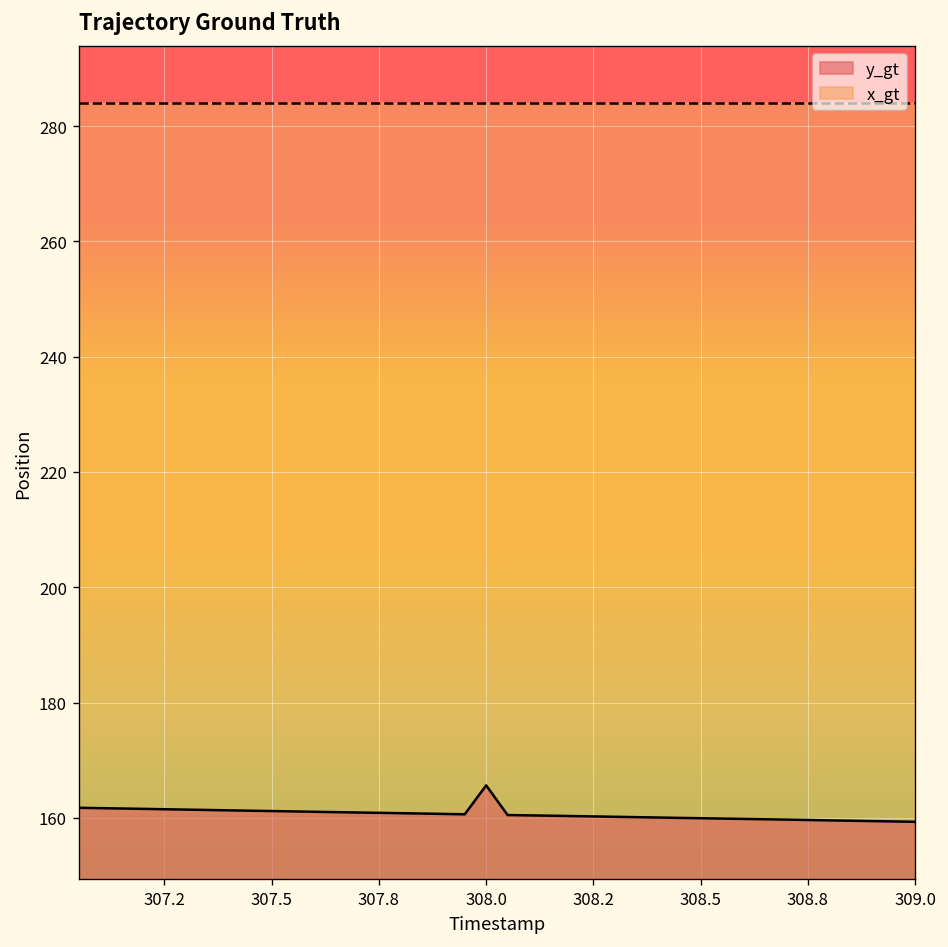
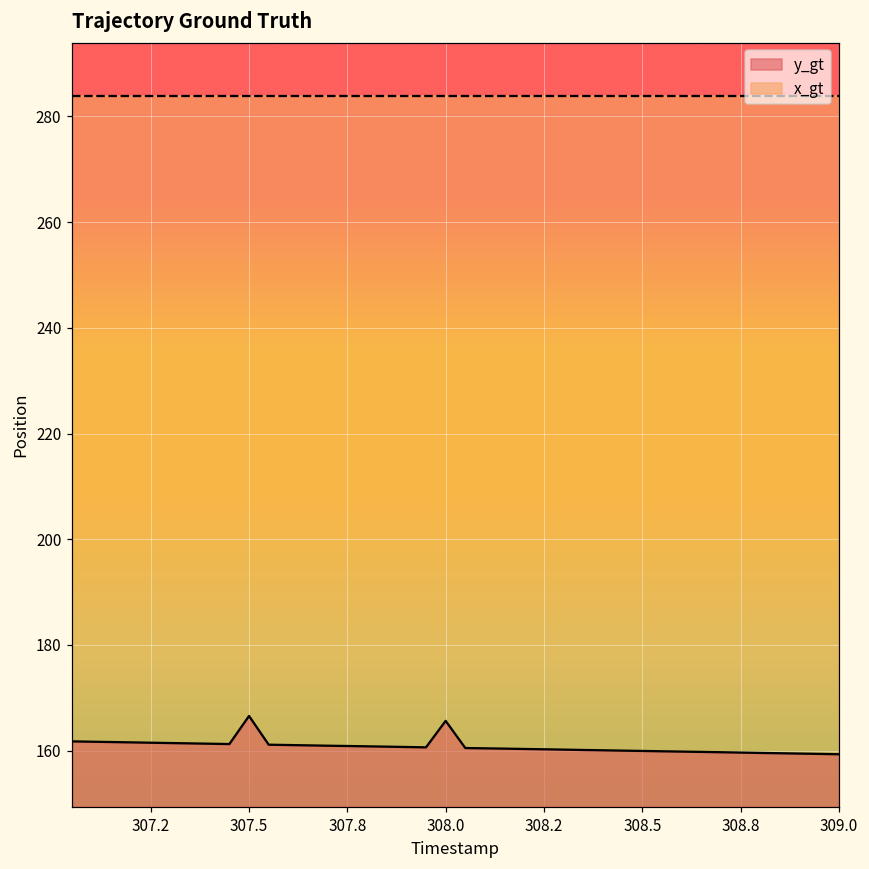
y_gt, 307.5: 161 -> 167
